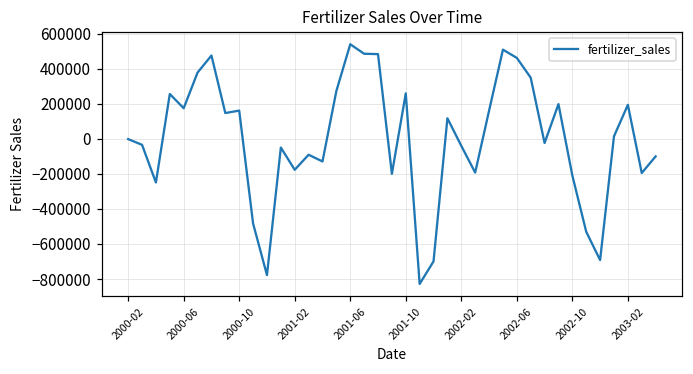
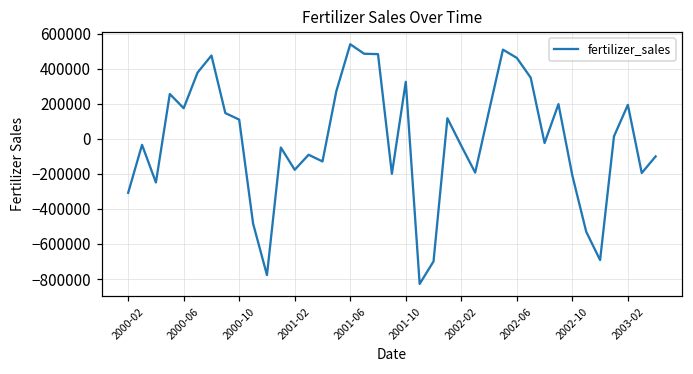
2000-02: 0 -> -310000
2000-10: 160000 -> 110000
2001-10: 260000 -> 320000
